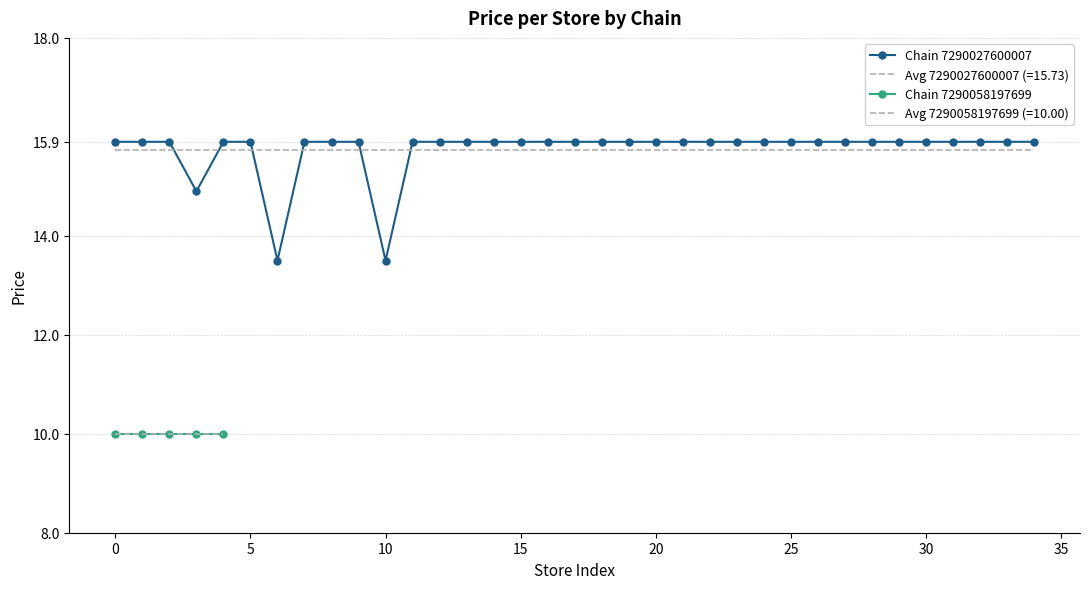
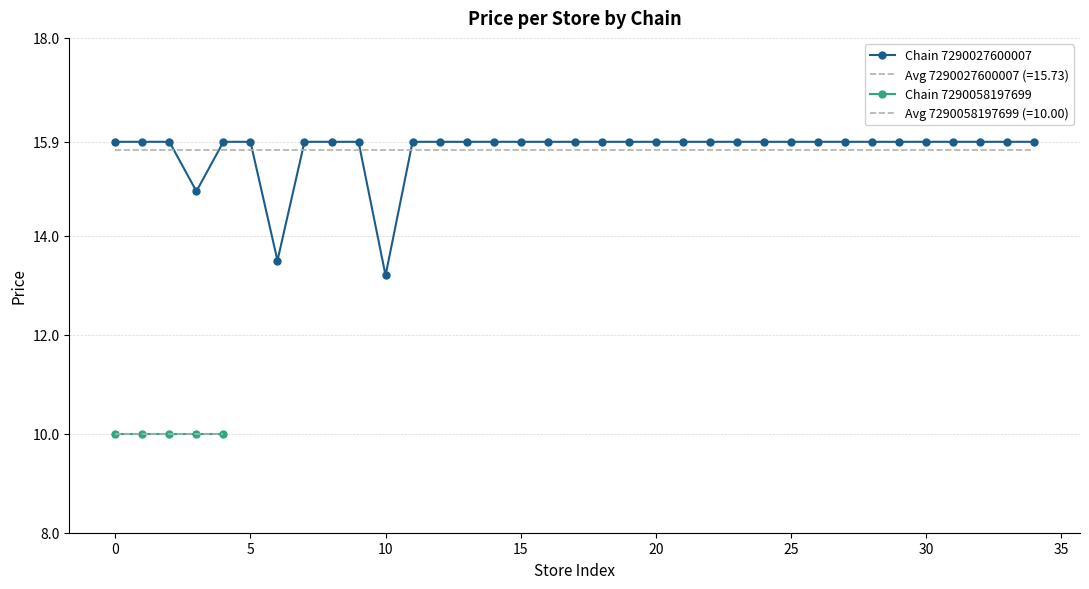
Chain 7290027600007, 10: 13.5 -> 13.2
